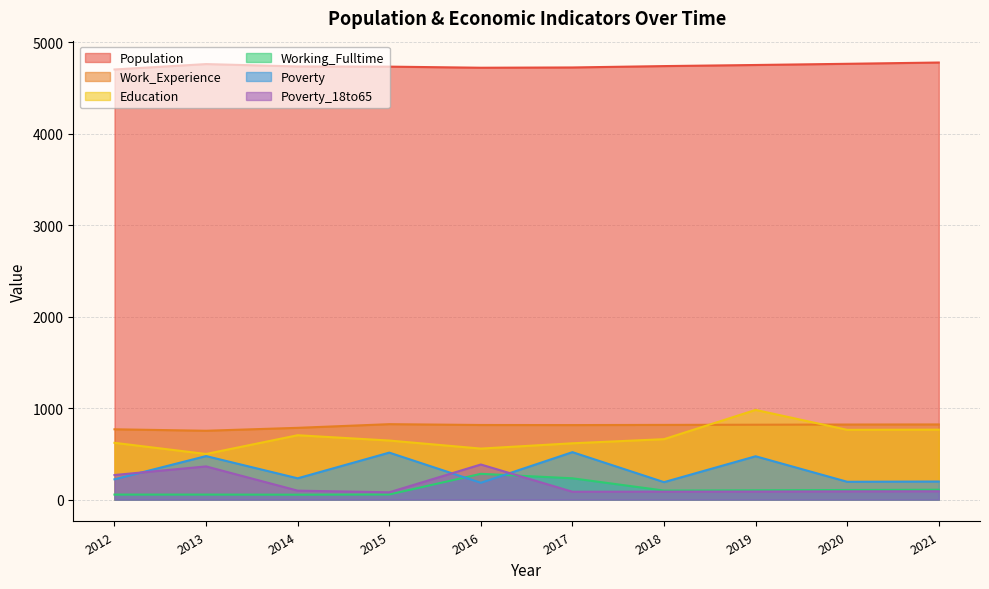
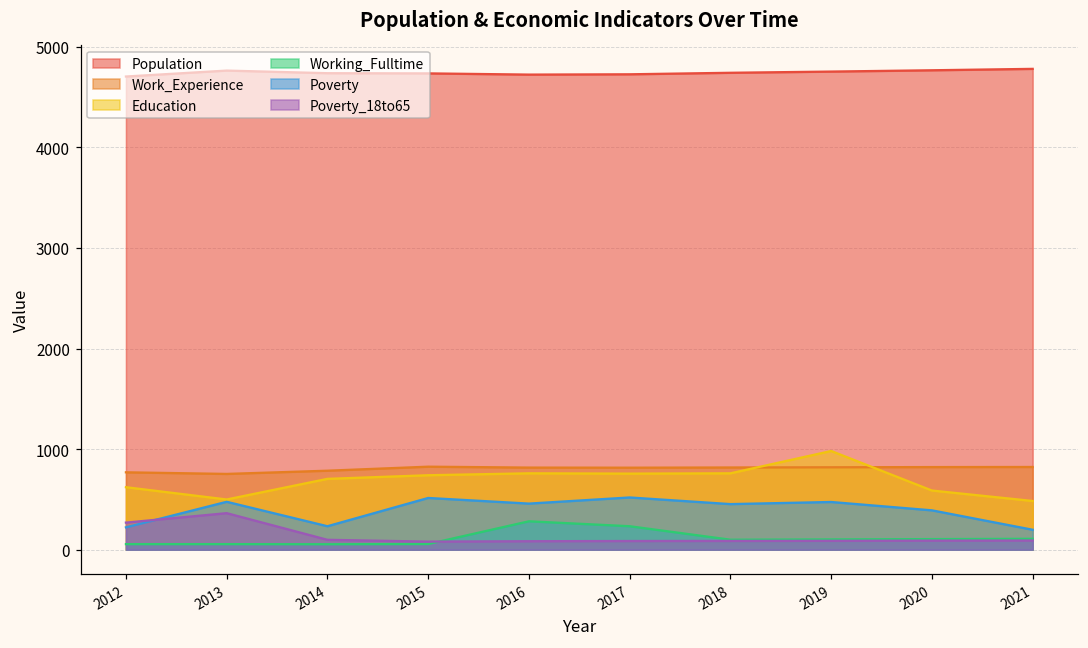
Education, 2015: 600 -> 700
Education, 2016: 600 -> 800
Poverty, 2016: 200 -> 500
Poverty_18to65, 2016: 400 -> 100
Education, 2017: 600 -> 800
Education, 2018: 700 -> 800
Poverty, 2018: 200 -> 500
Education, 2020: 800 -> 600
Poverty, 2020: 200 -> 400
Education, 2021: 800 -> 500
